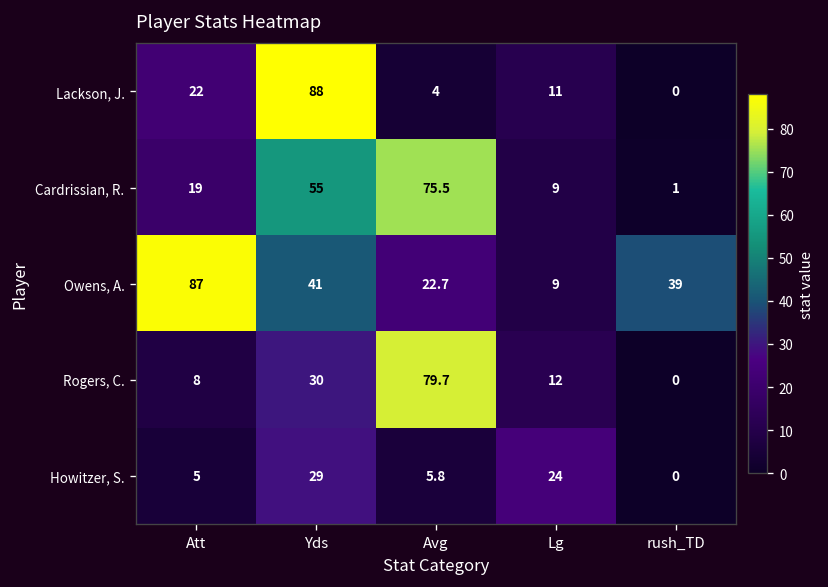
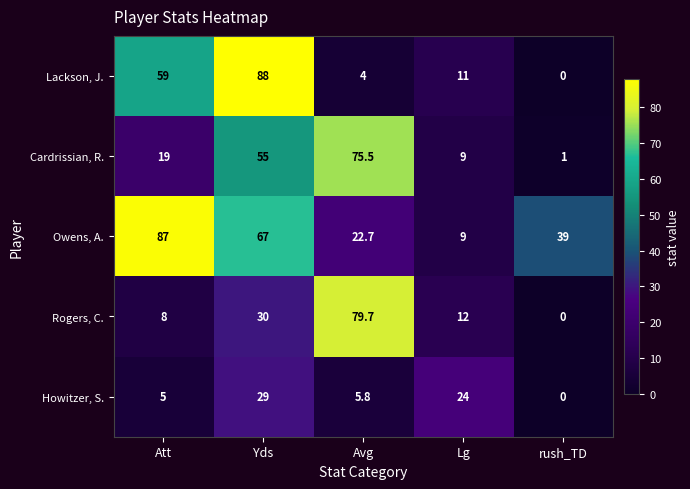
Lackson, J., Att: 22 -> 59
Owens, A., Yds: 41 -> 67
